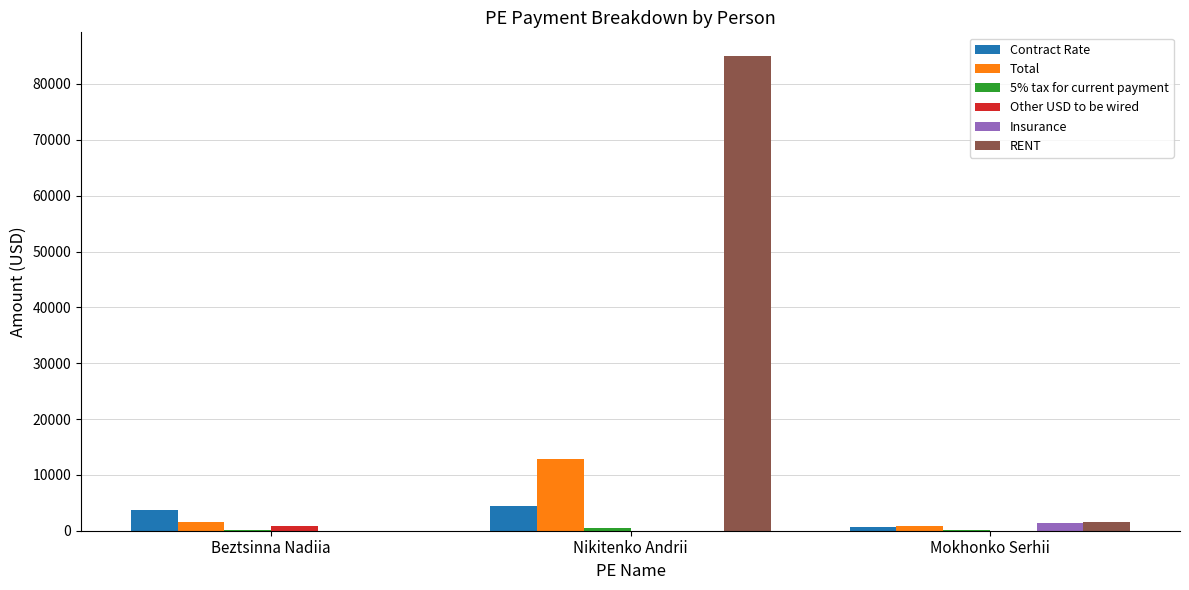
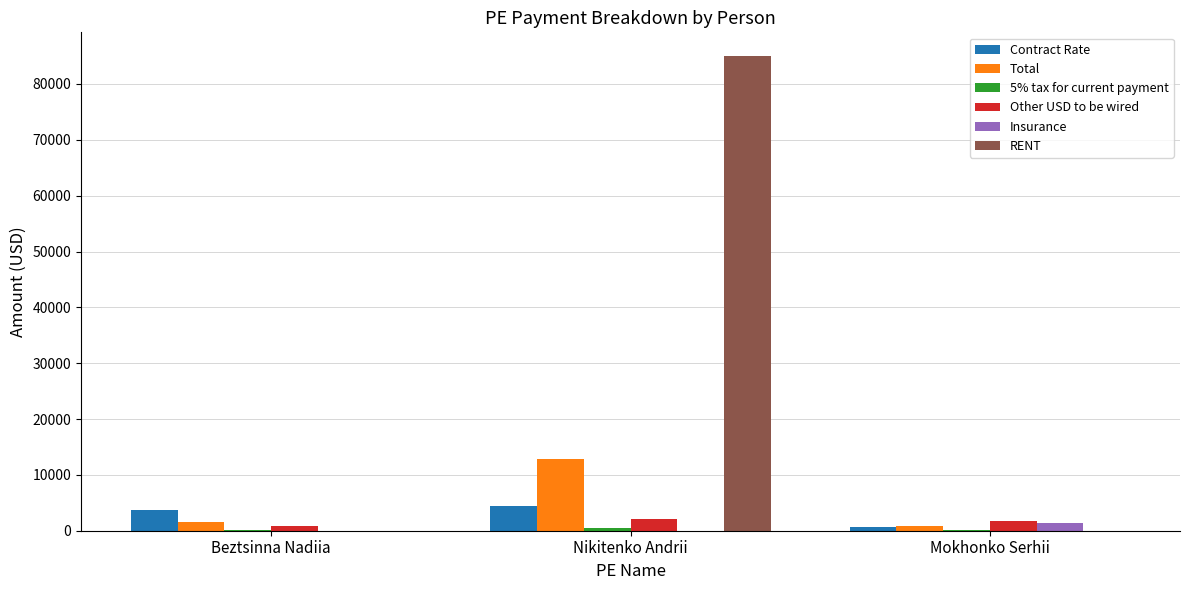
Other USD to be wired, Nikitenko Andrii: 0 -> 2000
Other USD to be wired, Mokhonko Serhii: 0 -> 2000
RENT, Mokhonko Serhii: 2000 -> 0
